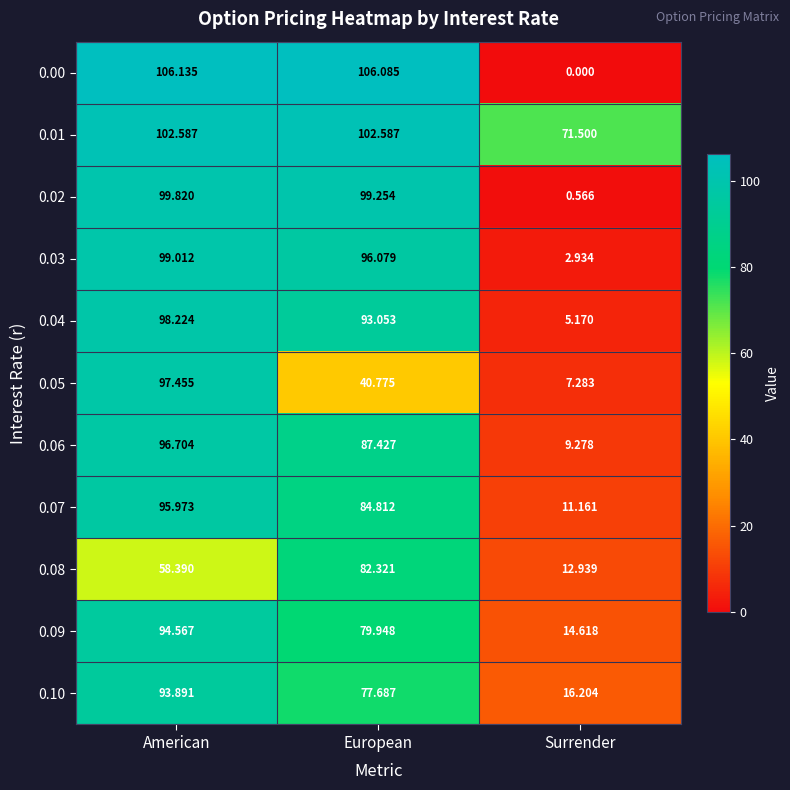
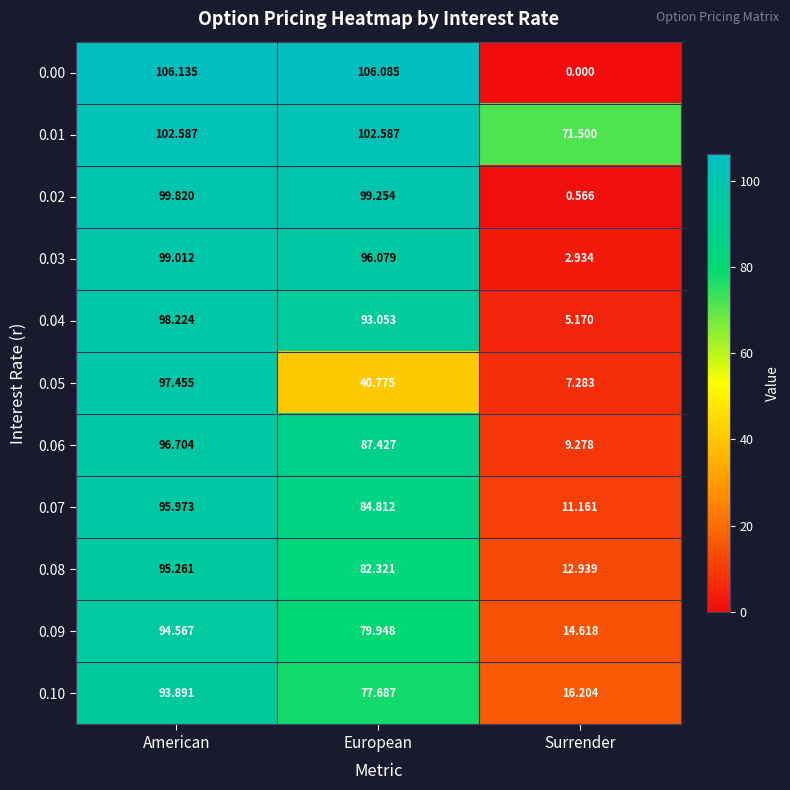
0.08, American: 58.390 -> 95.261
